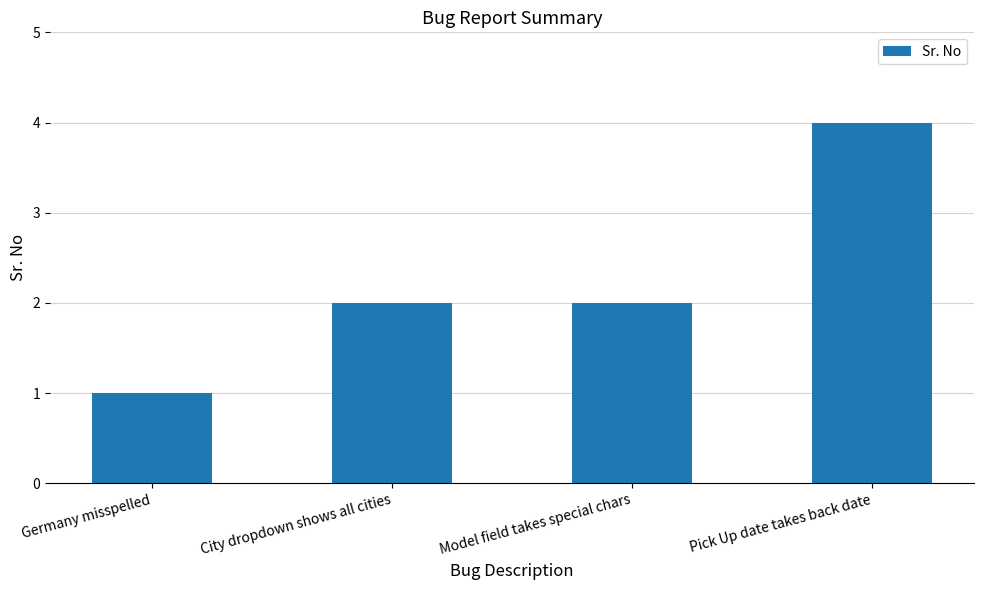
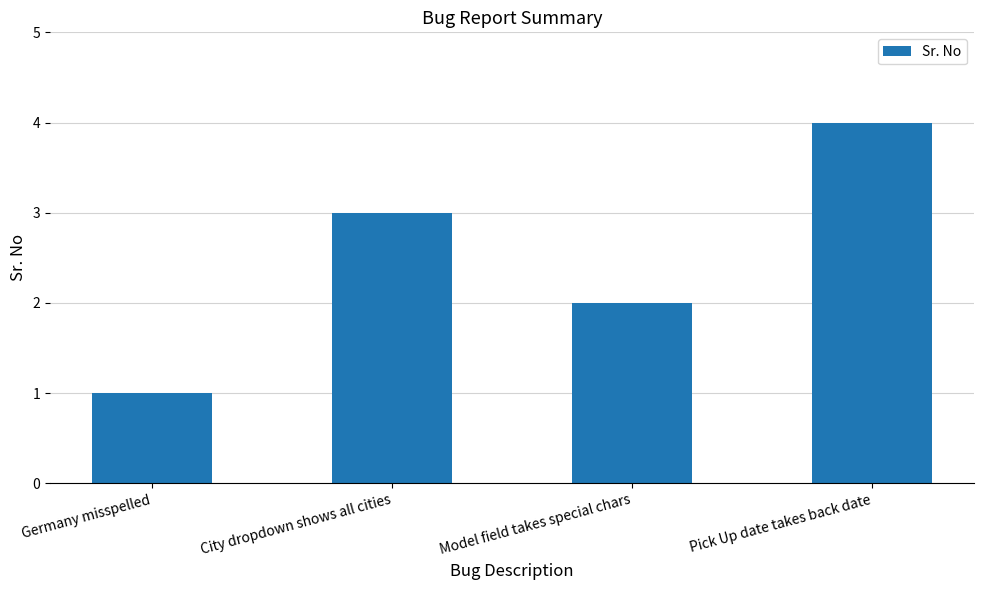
City dropdown shows all cities: 2 -> 3
